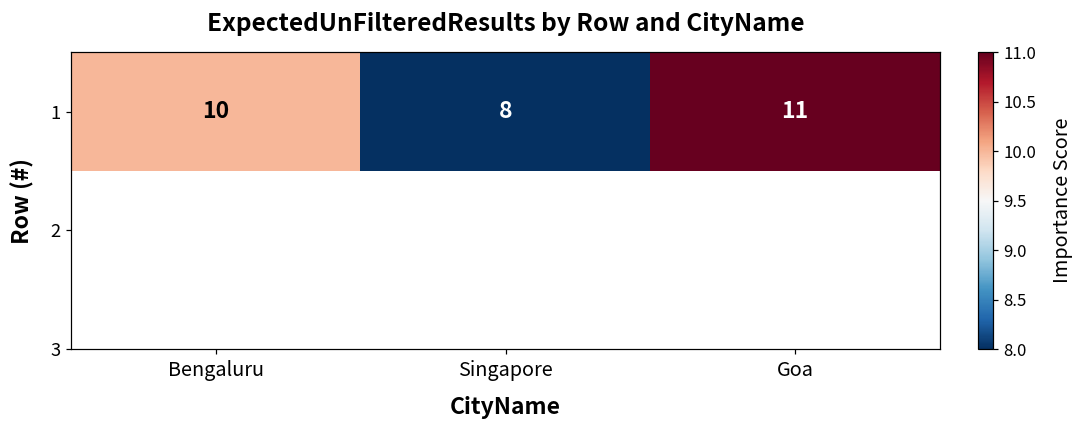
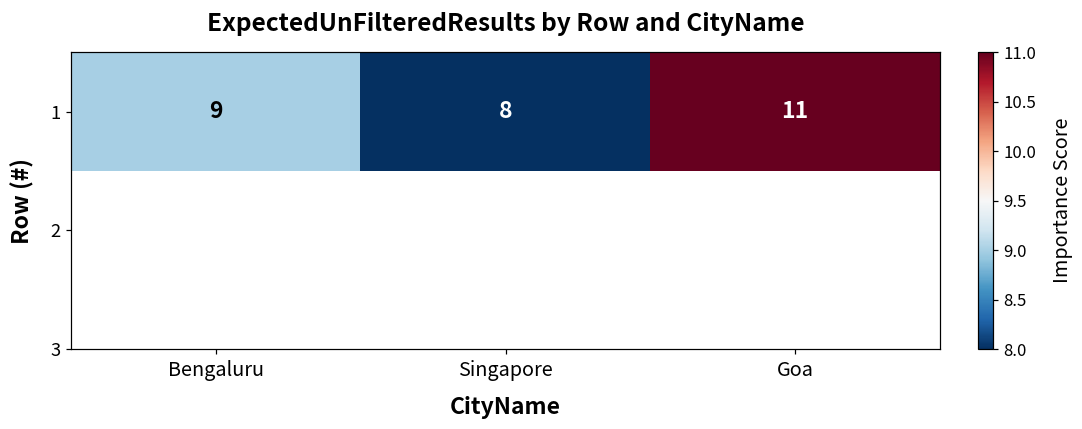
1, Bengaluru: 10 -> 9
